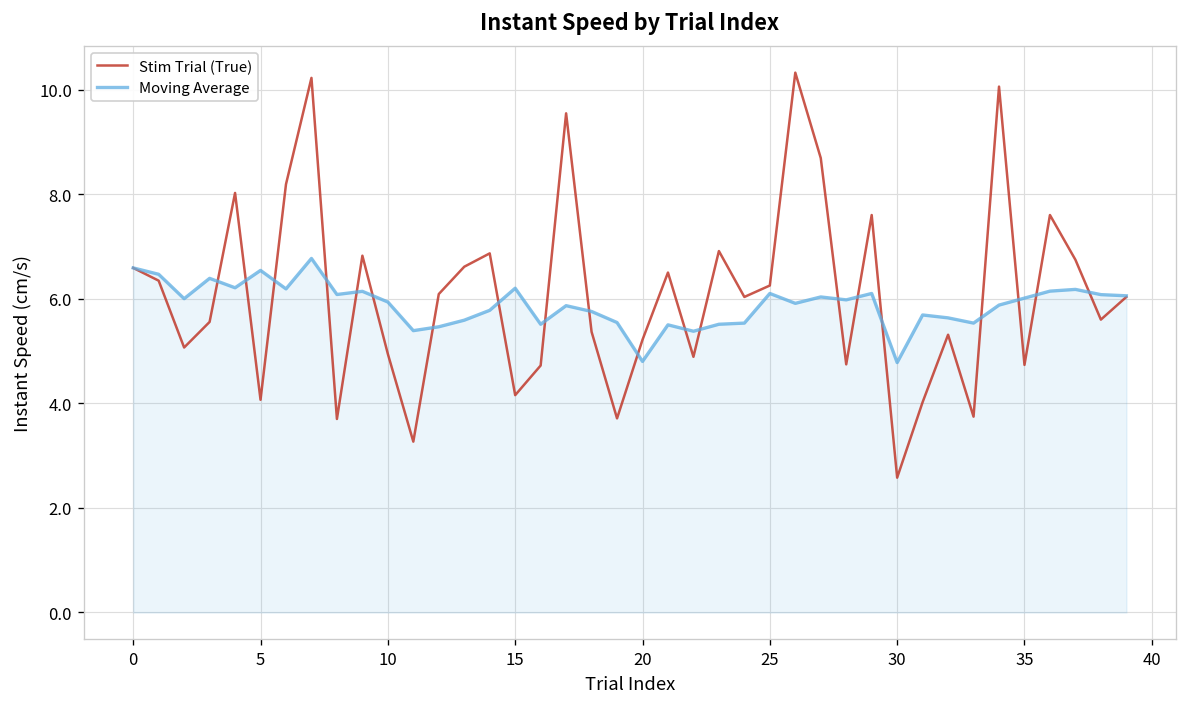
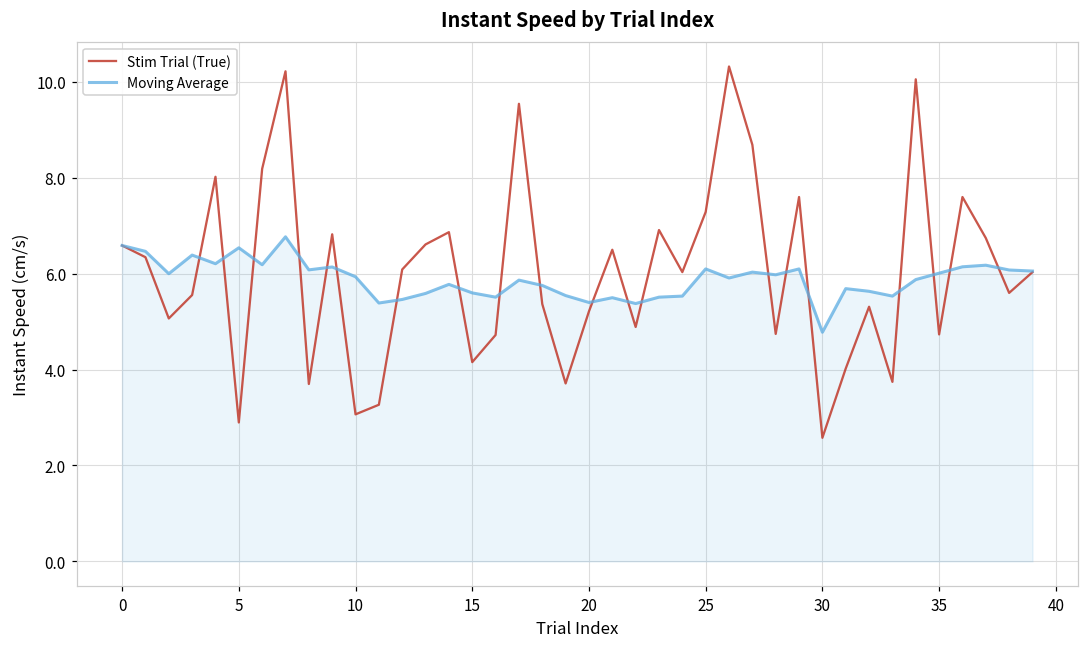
Stim Trial (True), 5: 4.1 -> 2.9
Stim Trial (True), 10: 4.9 -> 3.1
Moving Average, 15: 6.2 -> 5.6
Moving Average, 20: 4.8 -> 5.4
Stim Trial (True), 25: 6.3 -> 7.3
